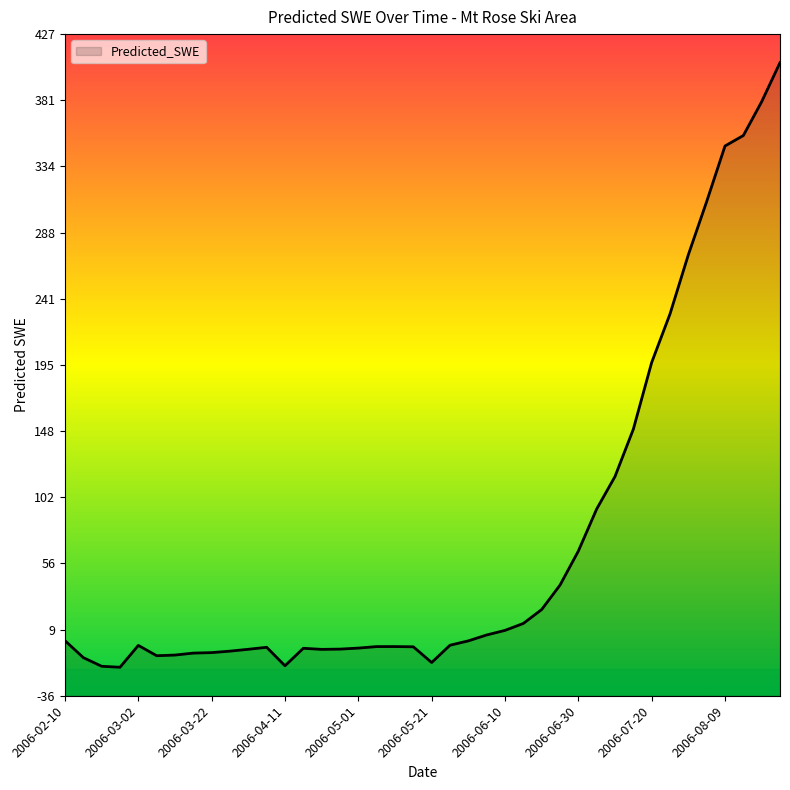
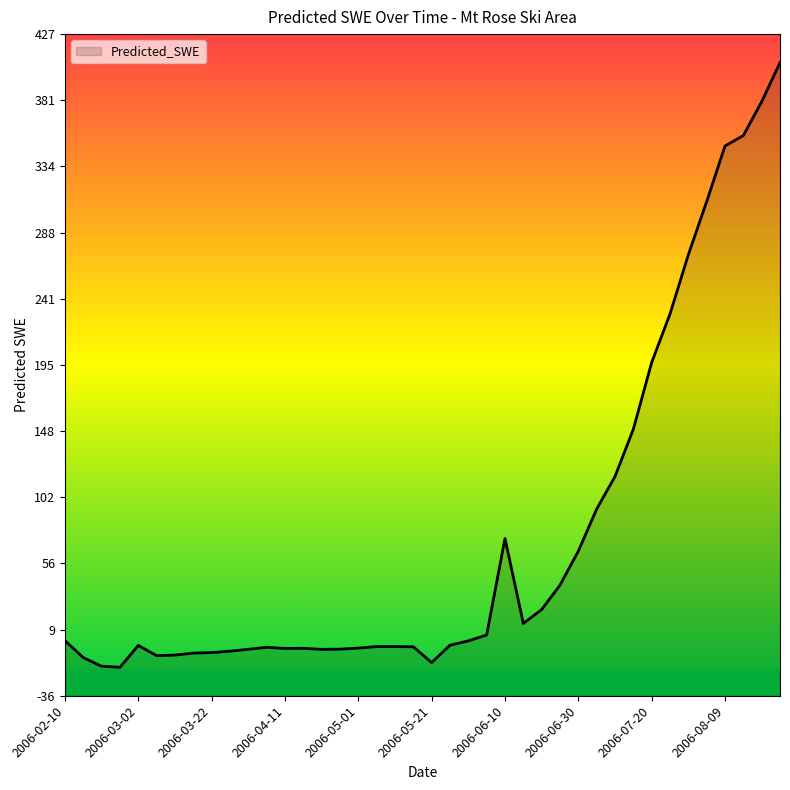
2006-04-11: -16 -> -4
2006-06-10: 9 -> 73
